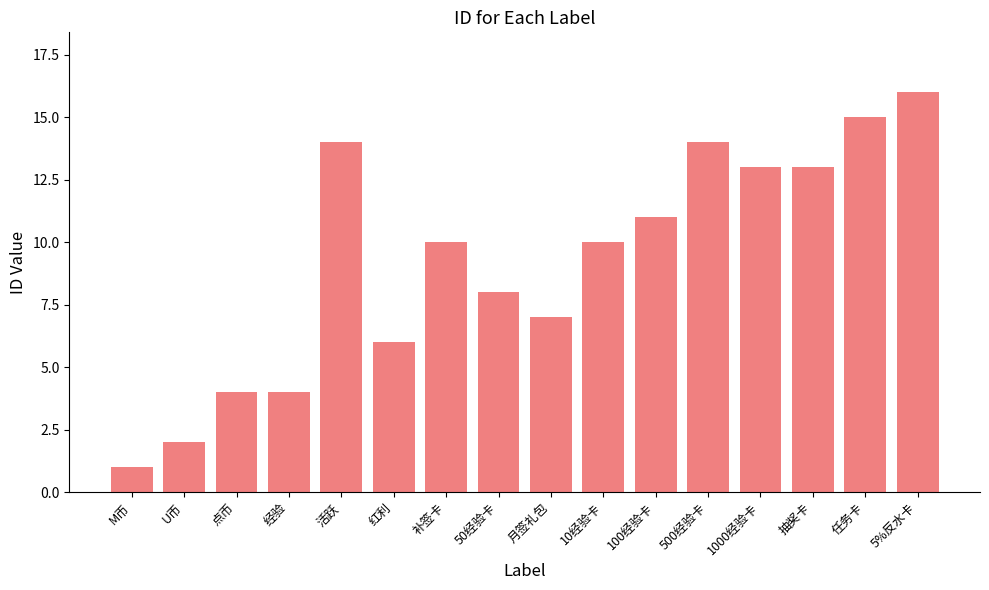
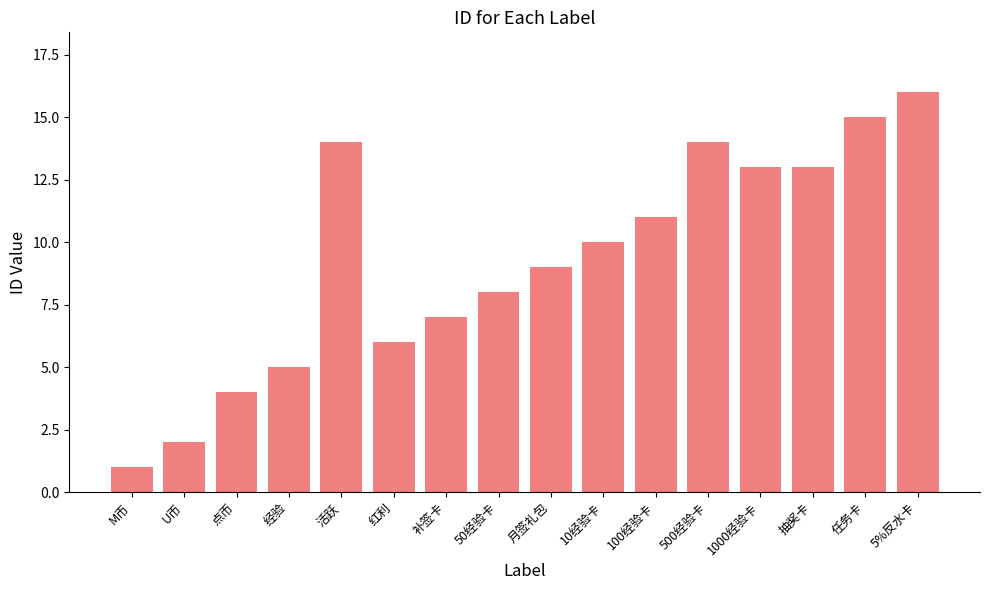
经验: 4 -> 5
补签卡: 10 -> 7
月签礼包: 7 -> 9
